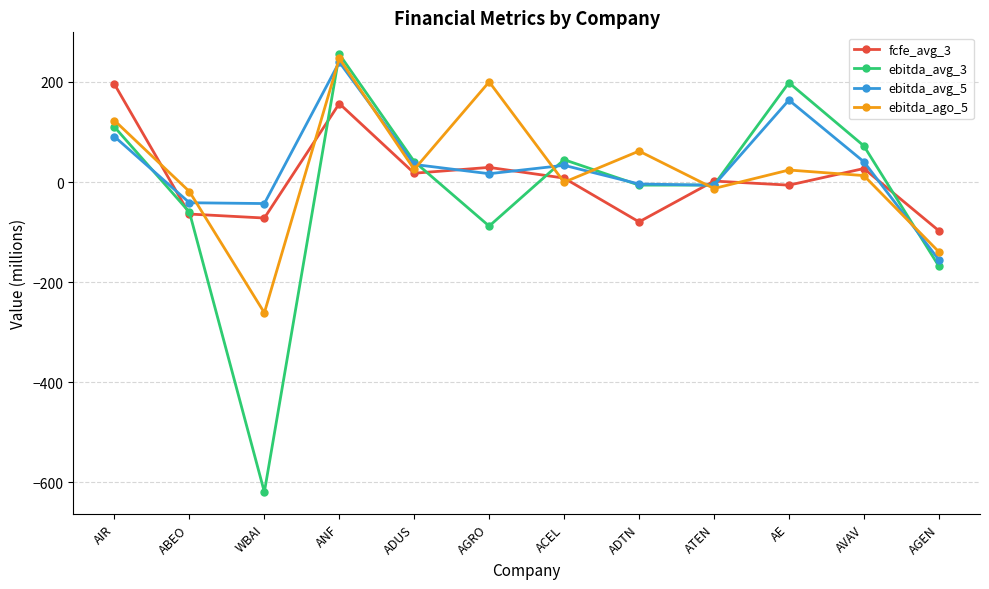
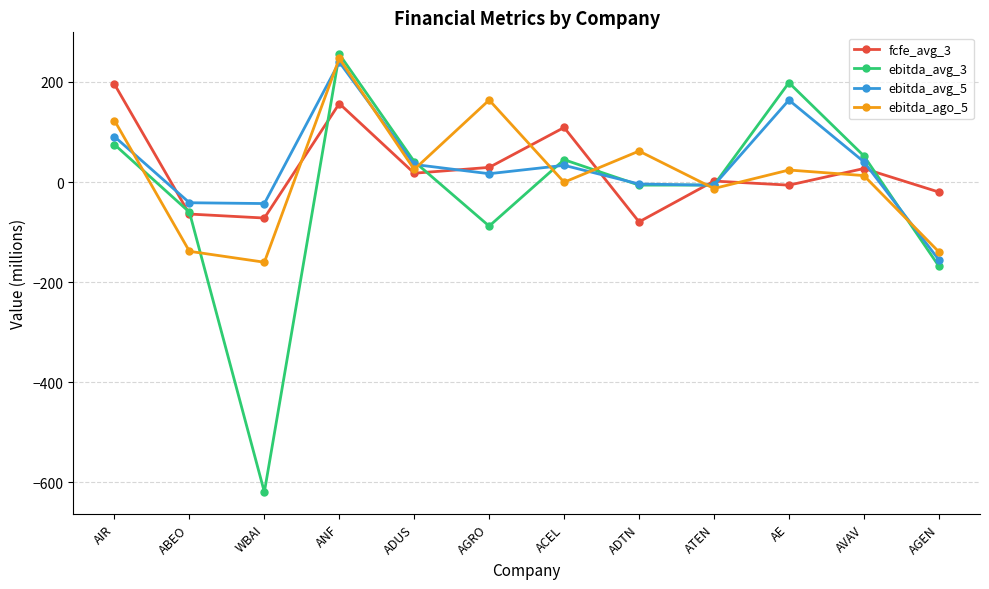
ebitda_avg_3, AIR: 110 -> 70
ebitda_ago_5, ABEO: -20 -> -140
ebitda_ago_5, WBAI: -260 -> -160
ebitda_ago_5, AGRO: 200 -> 160
fcfe_avg_3, ACEL: 10 -> 110
ebitda_avg_3, AVAV: 70 -> 50
fcfe_avg_3, AGEN: -100 -> -20
